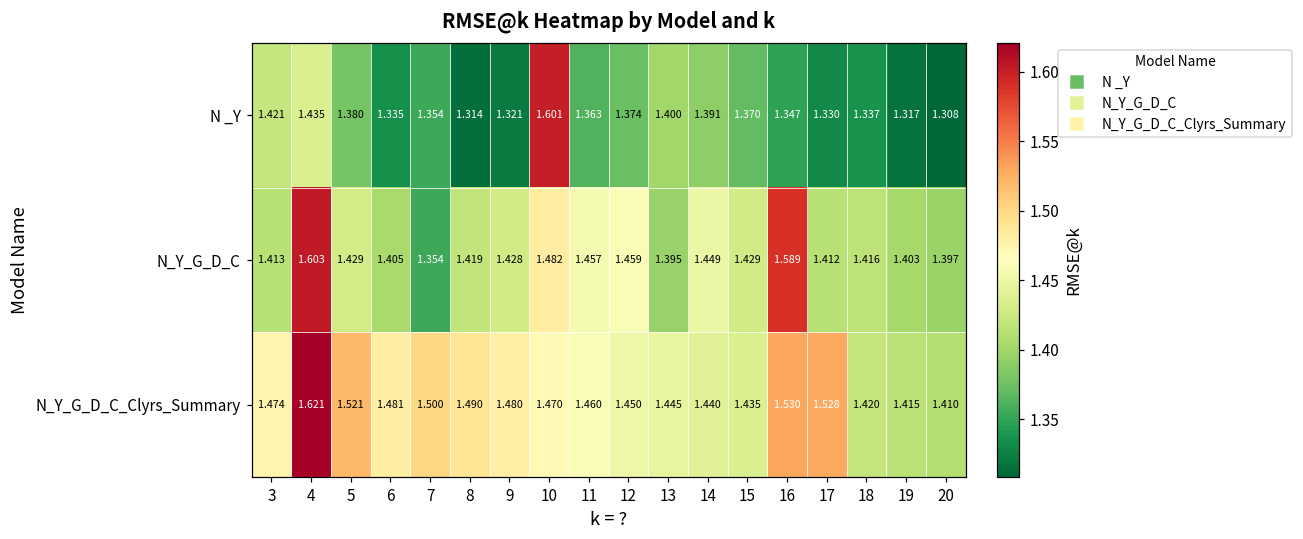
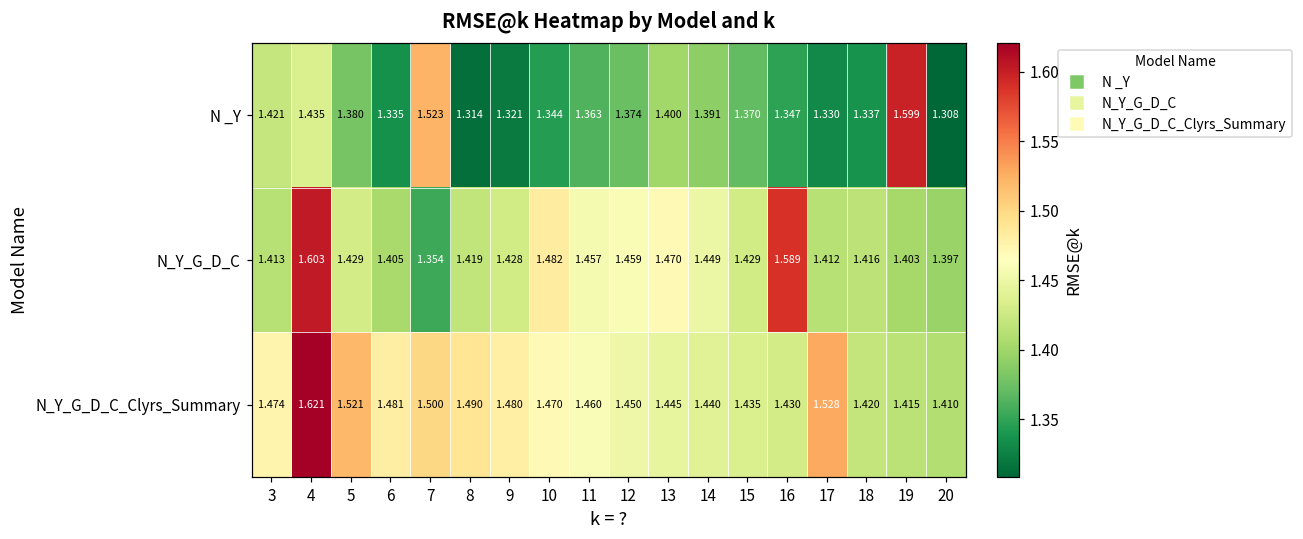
N _Y, 7: 1.354 -> 1.523
N _Y, 10: 1.601 -> 1.344
N _Y, 19: 1.317 -> 1.599
N_Y_G_D_C, 13: 1.395 -> 1.470
N_Y_G_D_C_Clyrs_Summary, 16: 1.530 -> 1.430
